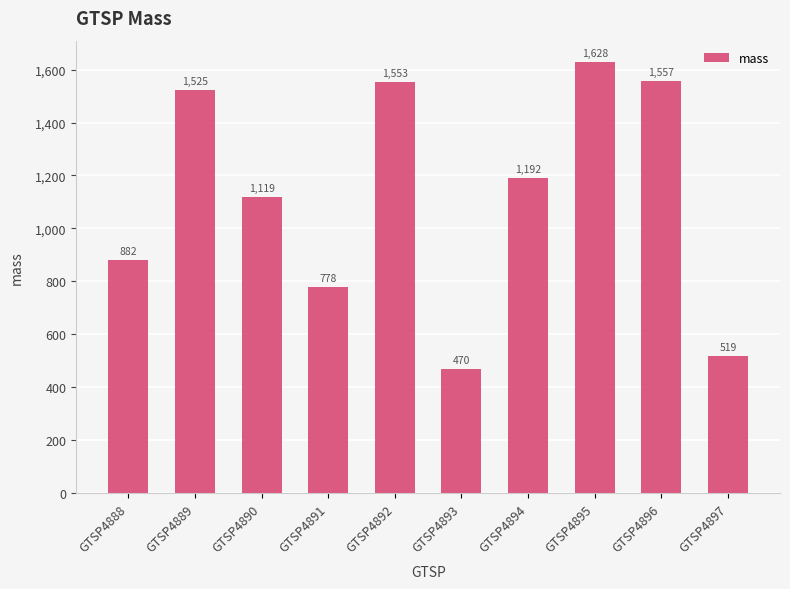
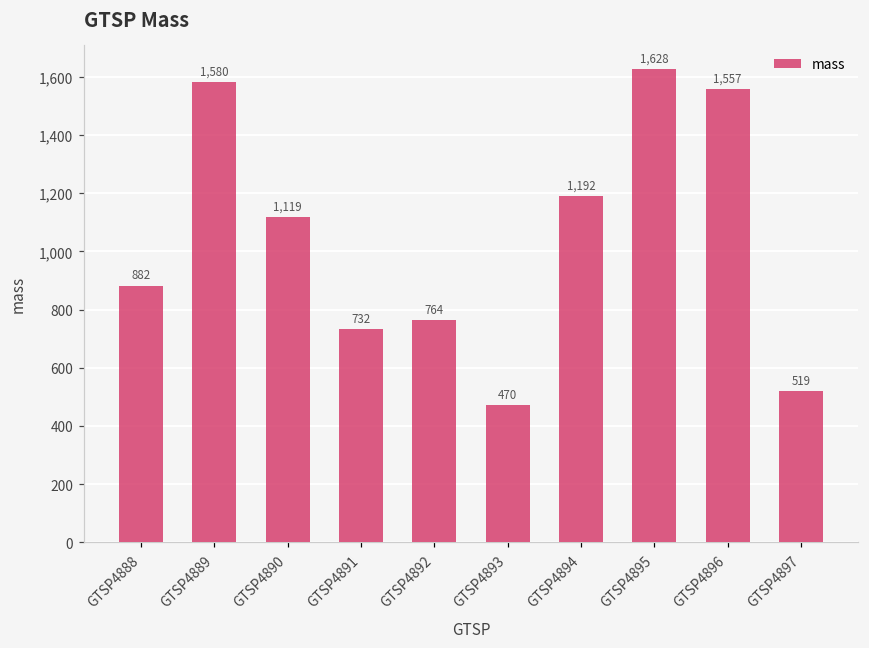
GTSP4889: 1,525 -> 1,580
GTSP4891: 778 -> 732
GTSP4892: 1,553 -> 764
